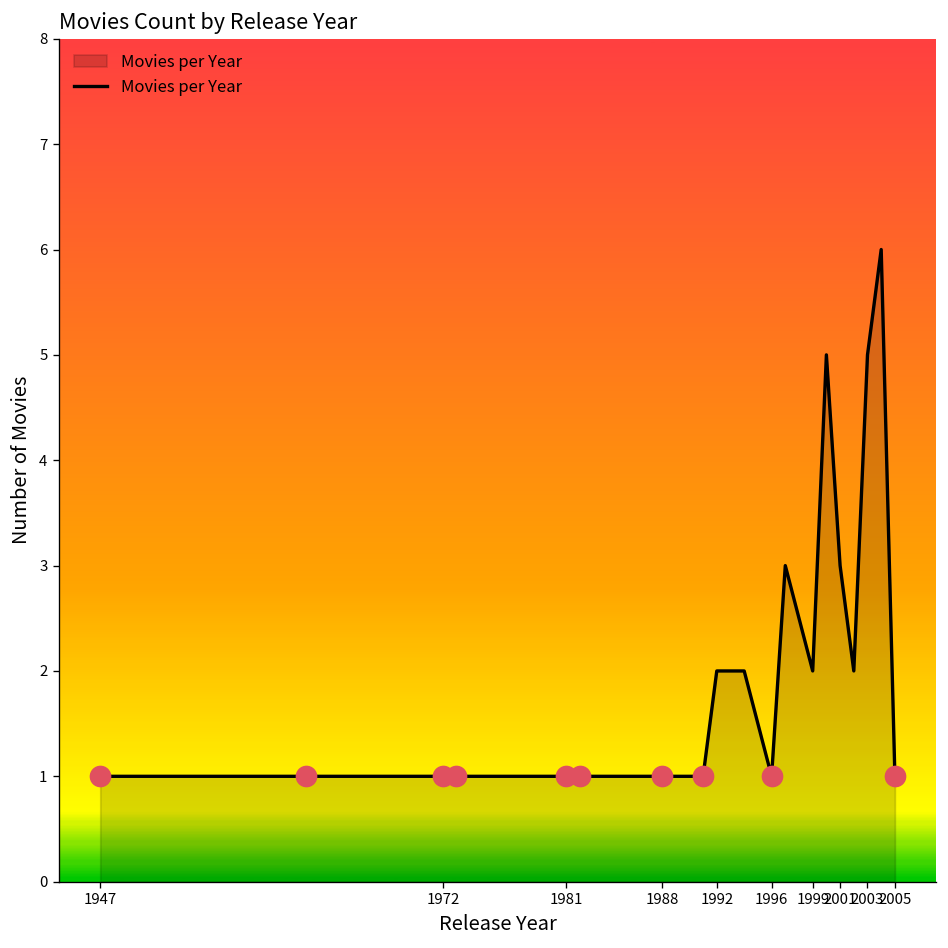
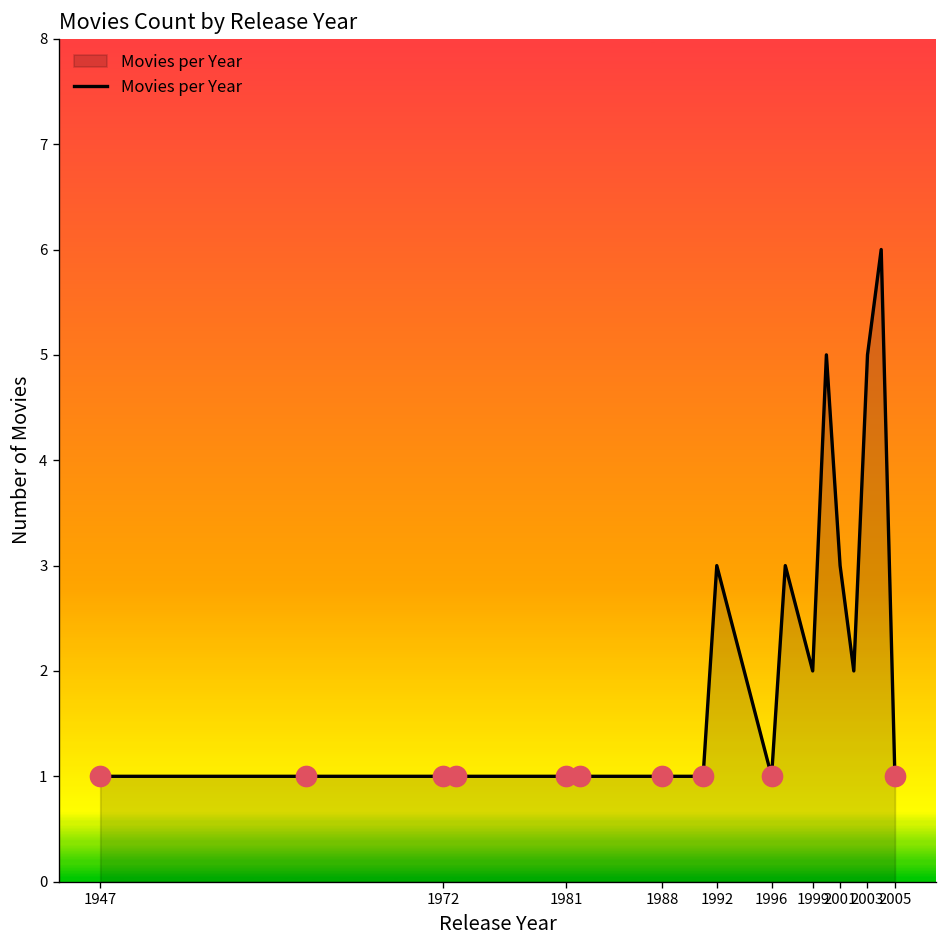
Movies per Year, 1992: 2 -> 3
